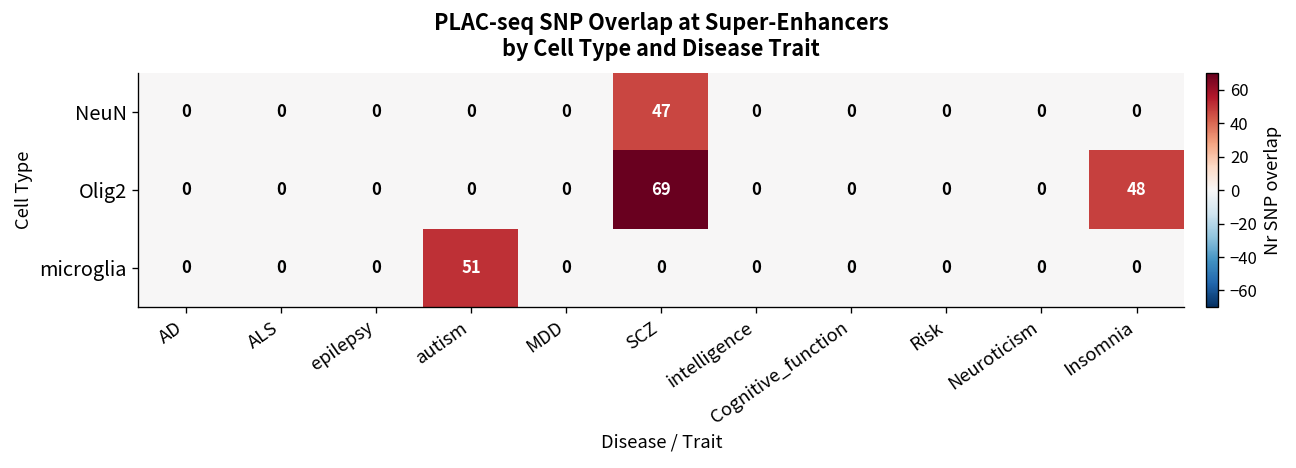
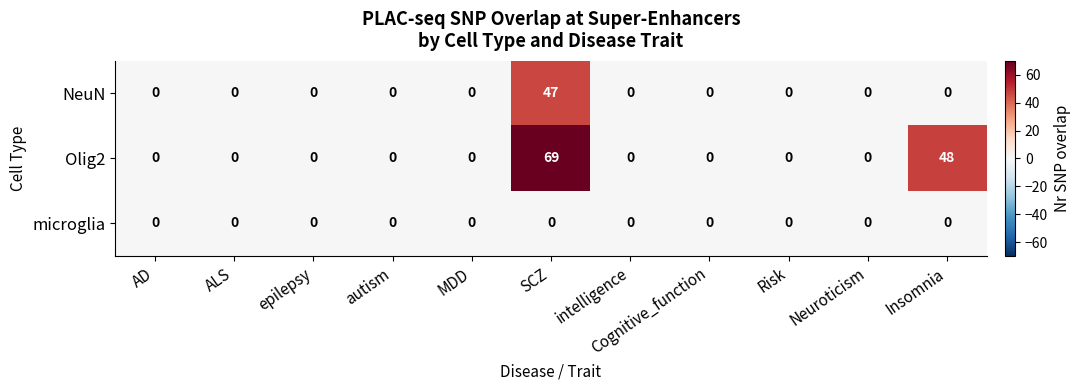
microglia, autism: 51 -> 0
